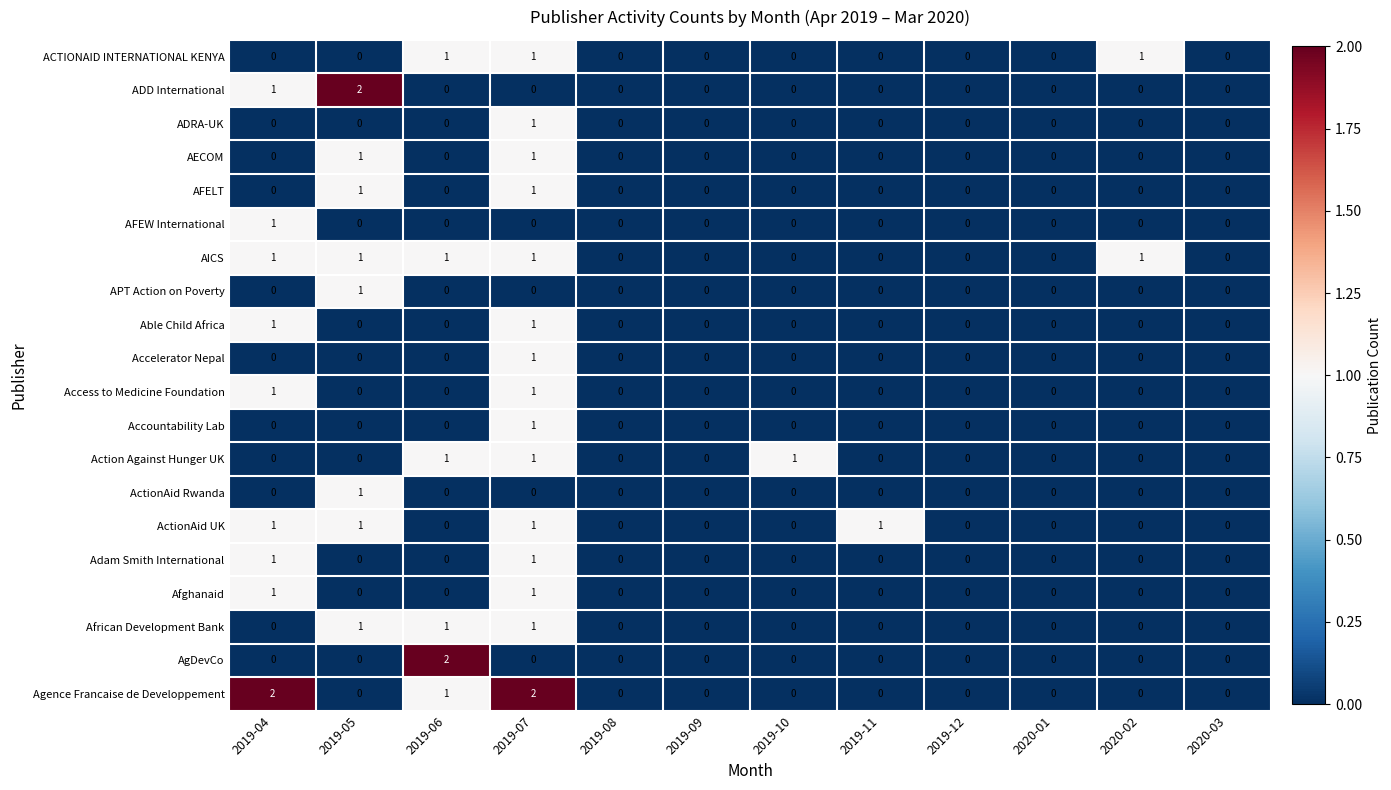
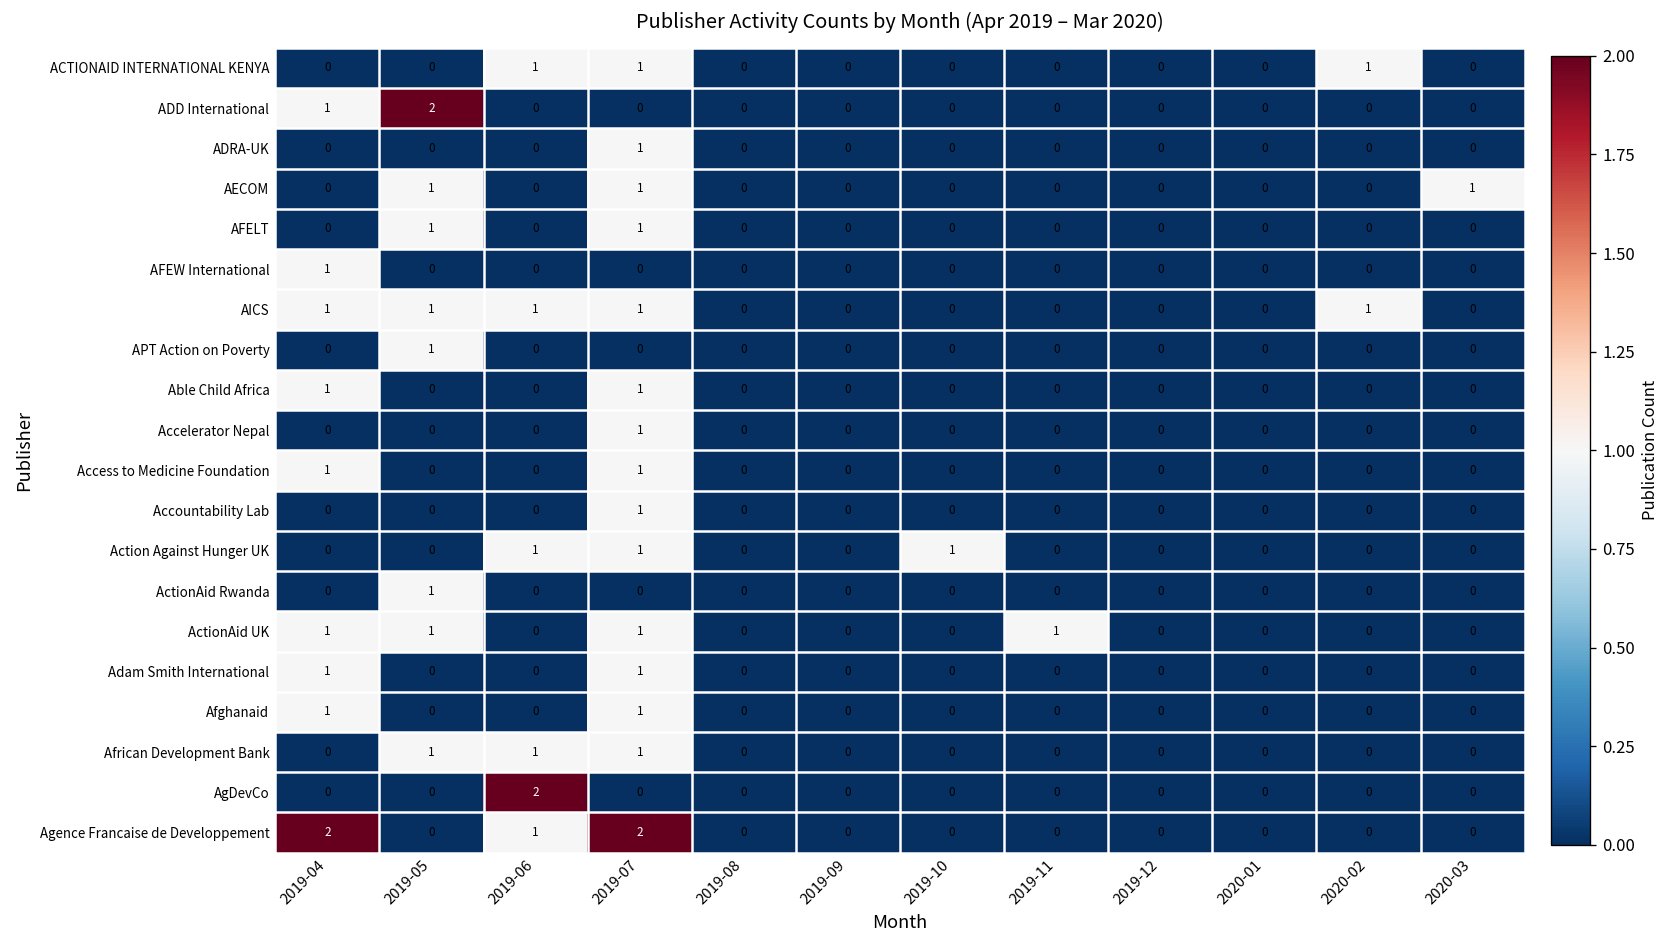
AECOM, 2020-03: 0 -> 1
